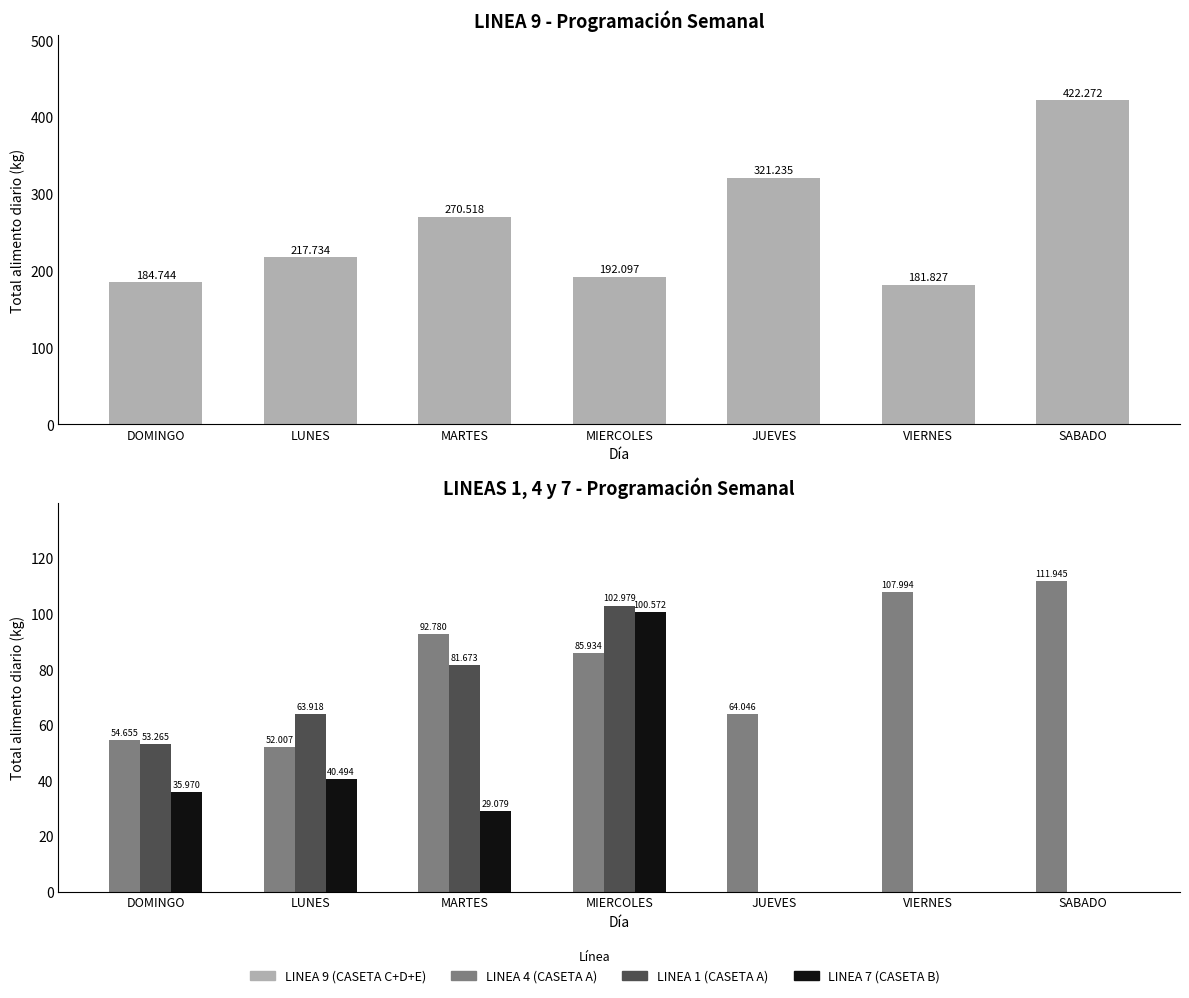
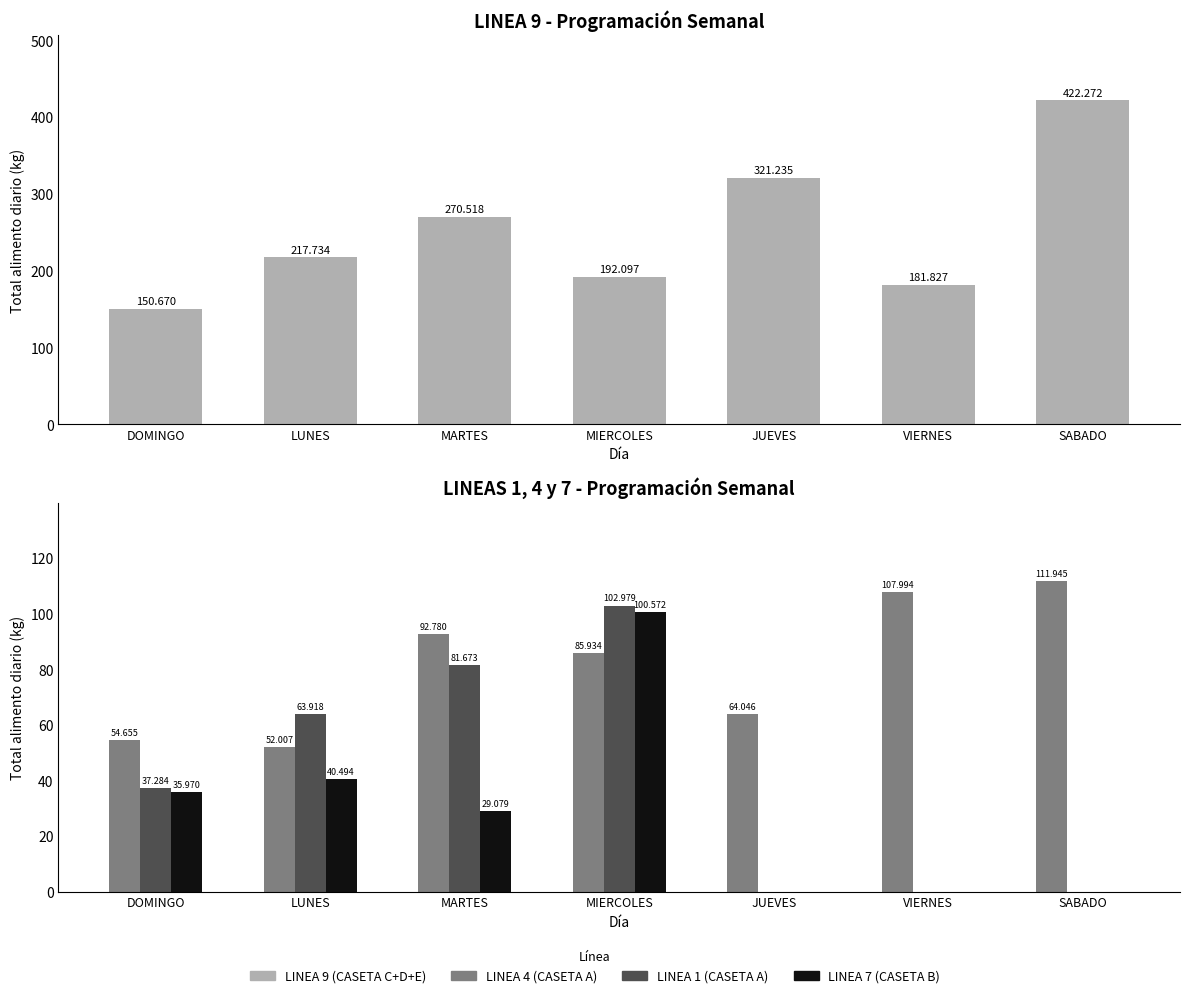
LINEA 9 - Programación Semanal, DOMINGO: 184.744 -> 150.670
LINEAS 1, 4 y 7 - Programación Semanal, LINEA 1 (CASETA A), DOMINGO: 53.265 -> 37.284
